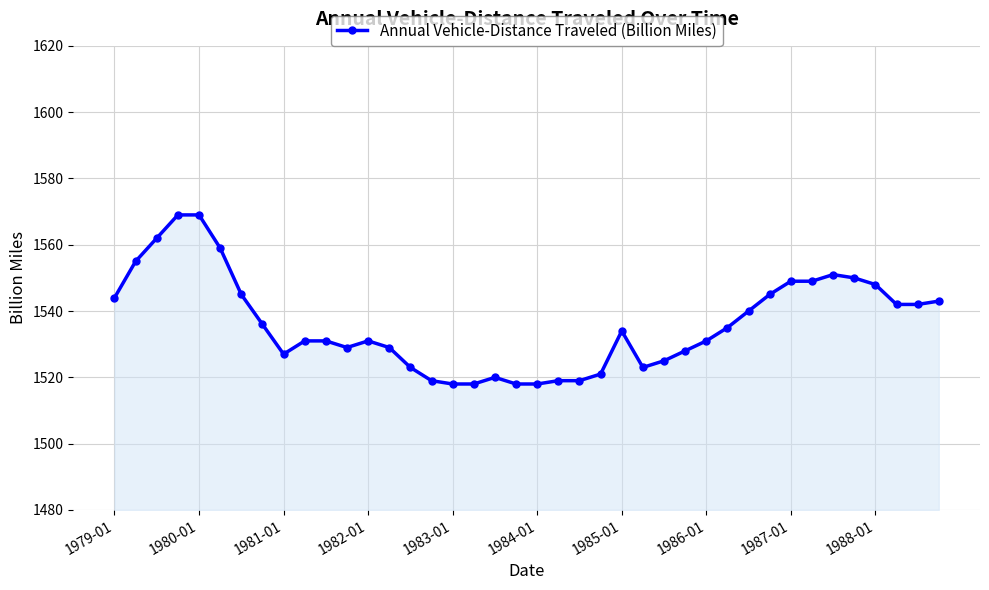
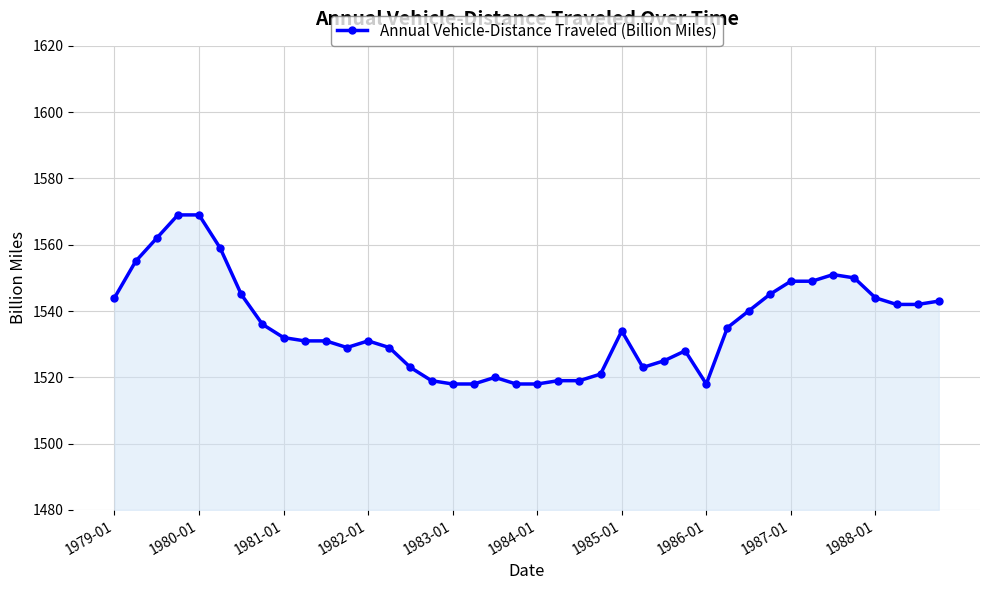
1981-01: 1527 -> 1532
1986-01: 1531 -> 1518
1988-01: 1548 -> 1544
